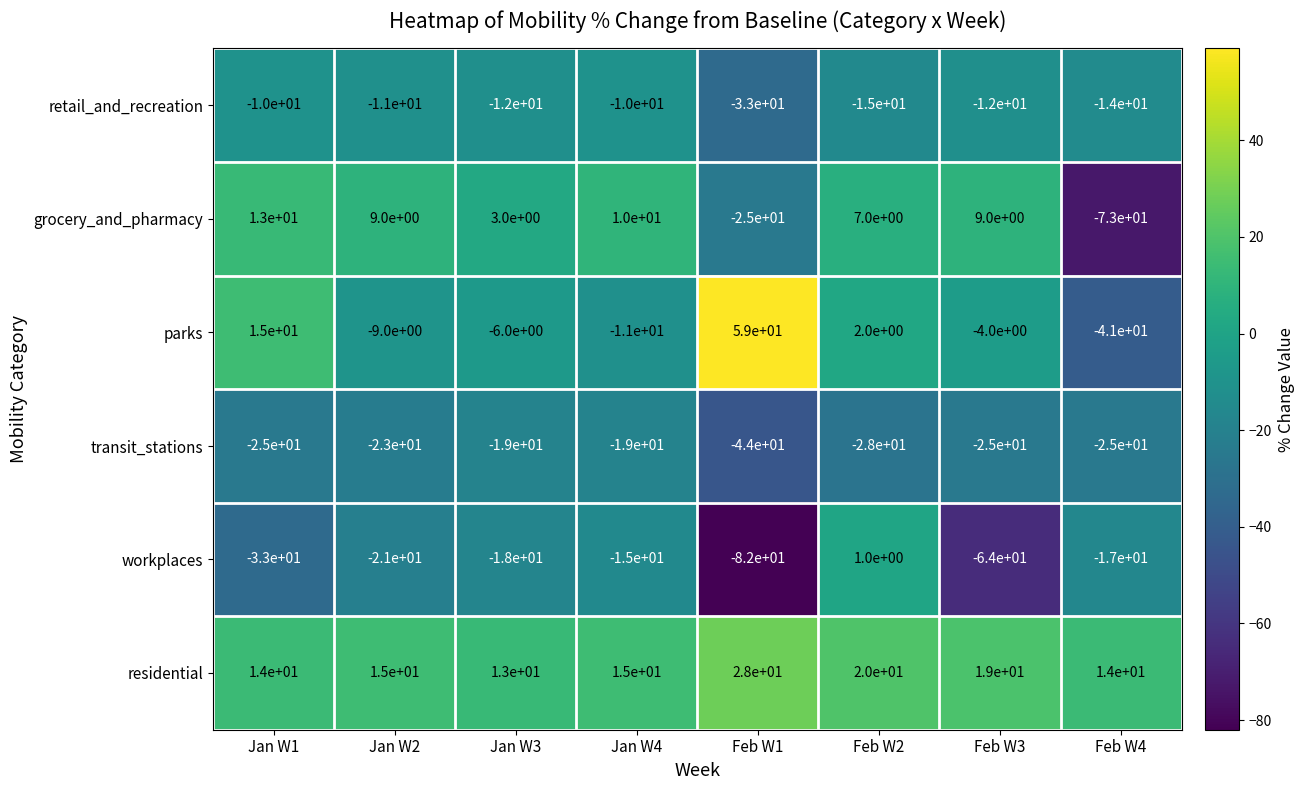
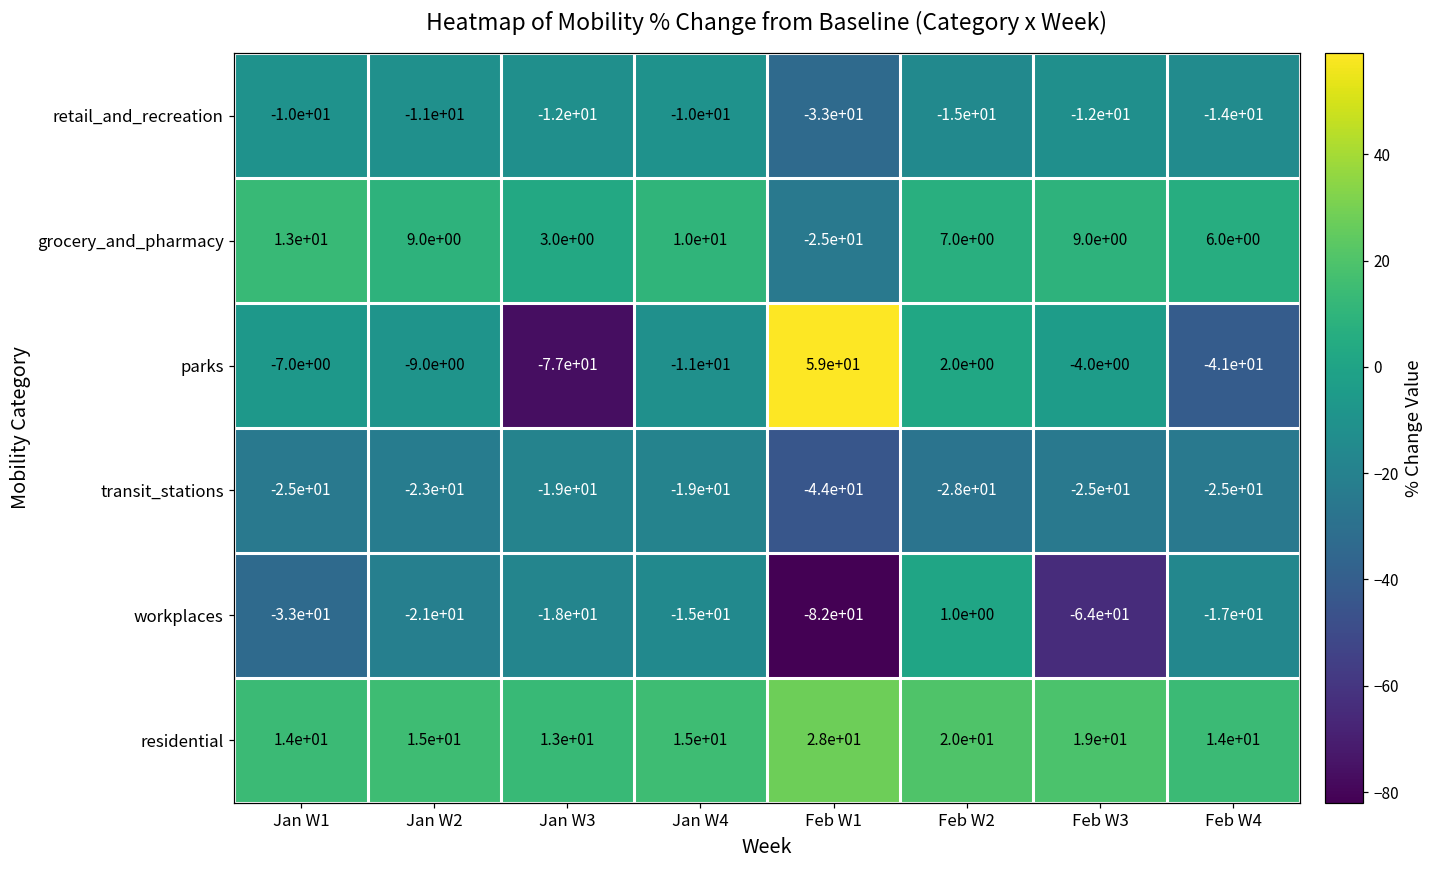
grocery_and_pharmacy, Feb W4: -7.3e+01 -> 6.0e+00
parks, Jan W1: 1.5e+01 -> -7.0e+00
parks, Jan W3: -6.0e+00 -> -7.7e+01
